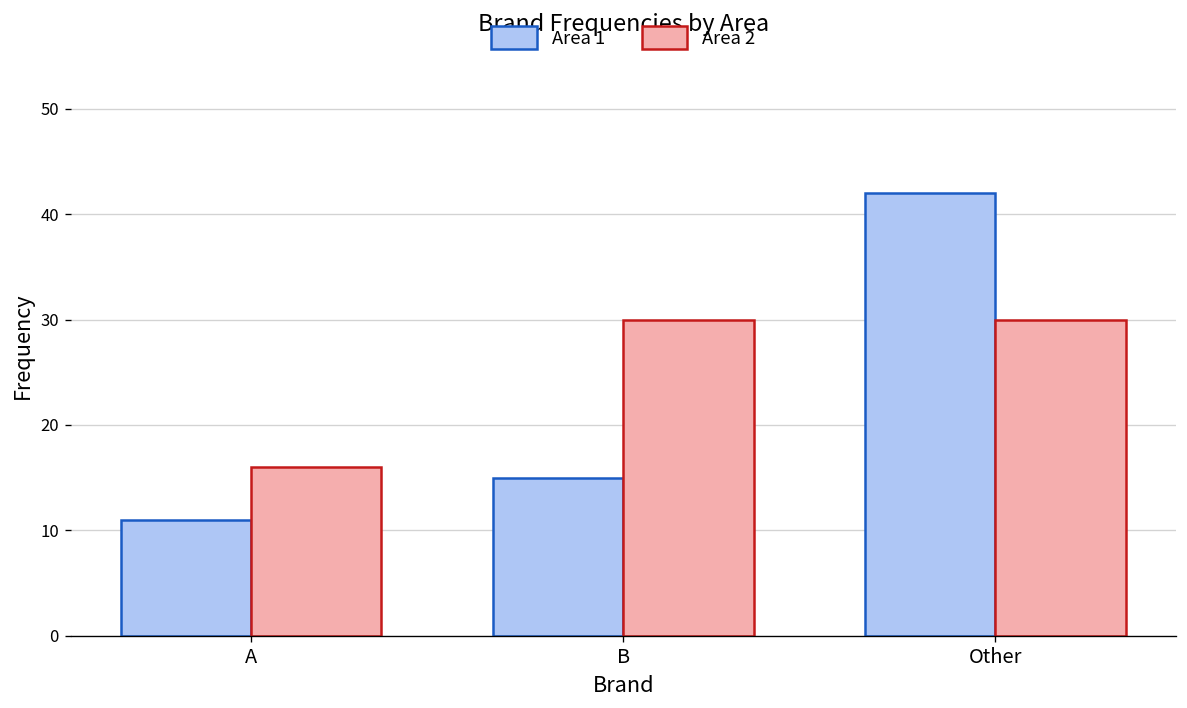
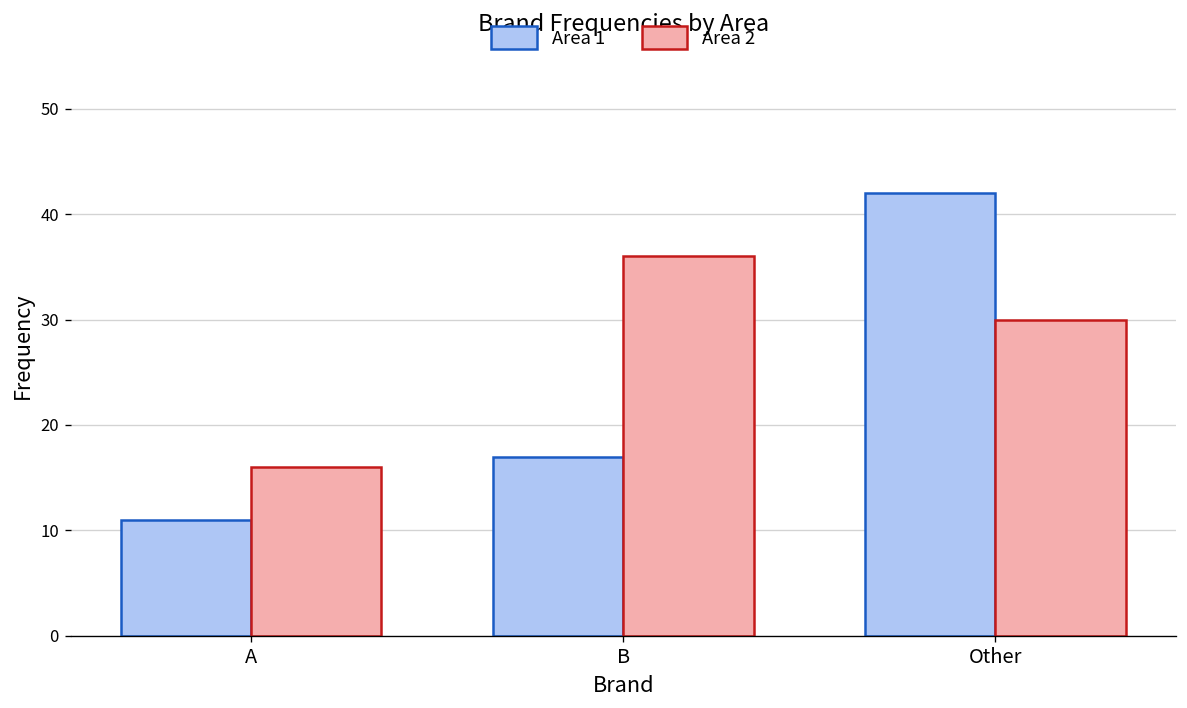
Area 1, B: 15 -> 17
Area 2, B: 30 -> 36
